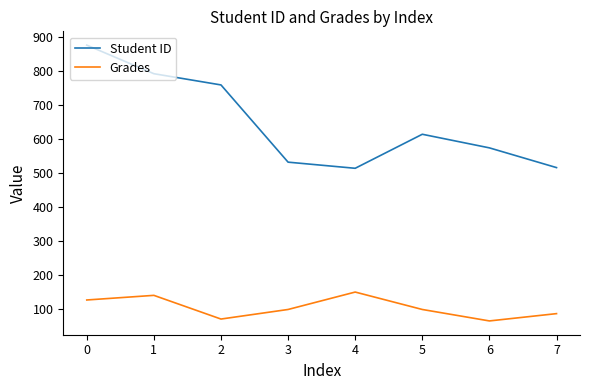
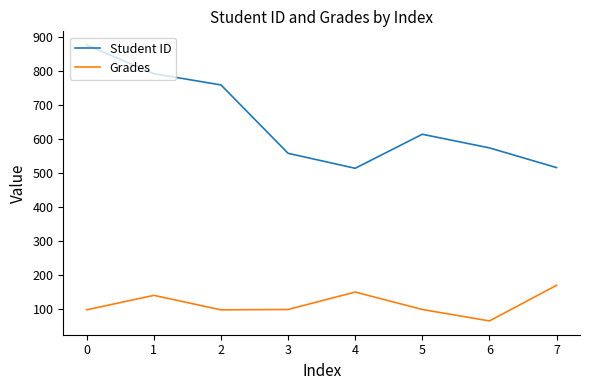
Grades, 0: 130 -> 100
Grades, 2: 70 -> 100
Student ID, 3: 530 -> 560
Grades, 7: 90 -> 170
